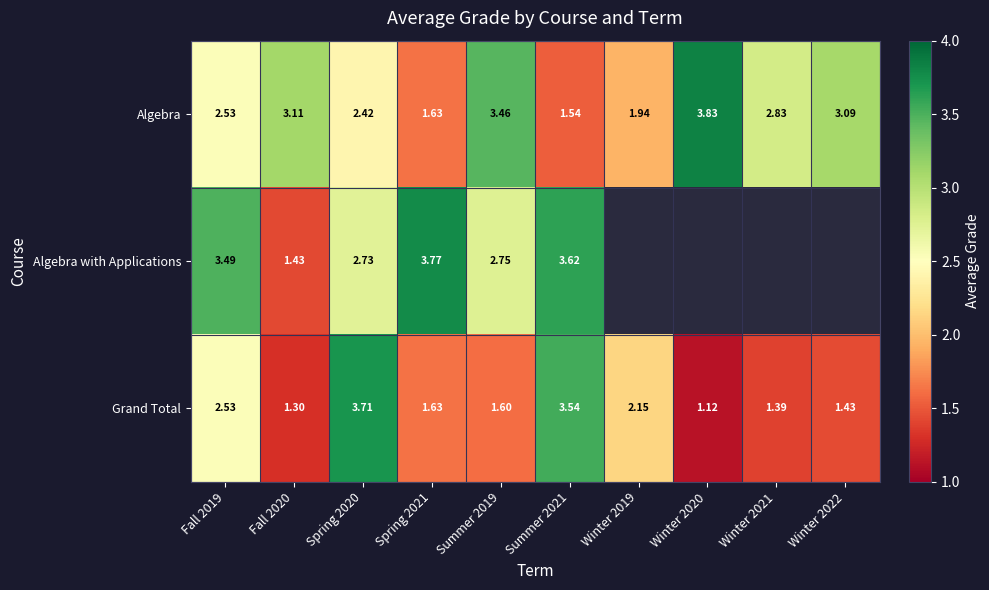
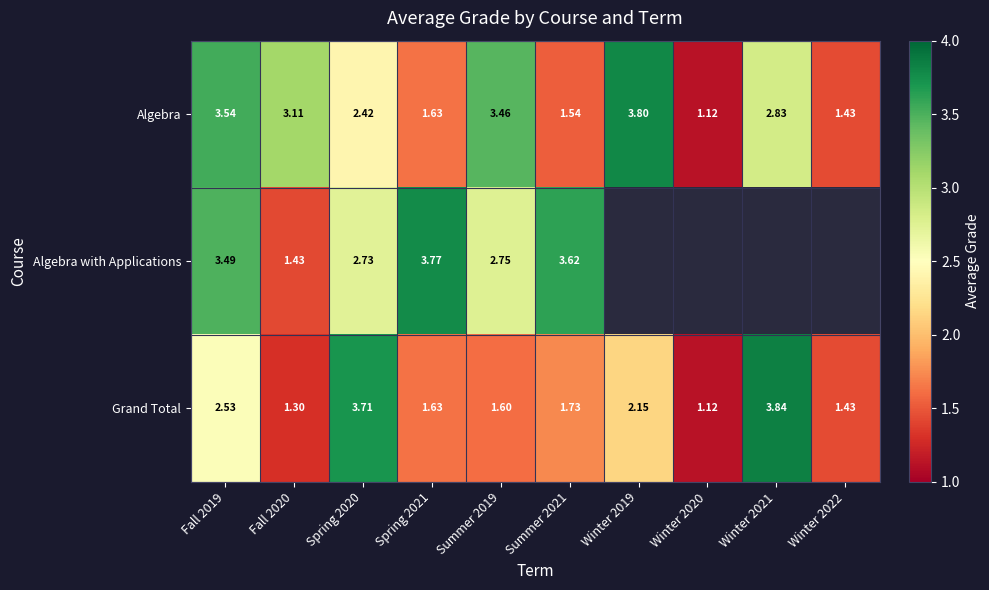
Algebra, Fall 2019: 2.53 -> 3.54
Algebra, Winter 2019: 1.94 -> 3.80
Algebra, Winter 2020: 3.83 -> 1.12
Algebra, Winter 2022: 3.09 -> 1.43
Grand Total, Summer 2021: 3.54 -> 1.73
Grand Total, Winter 2021: 1.39 -> 3.84
